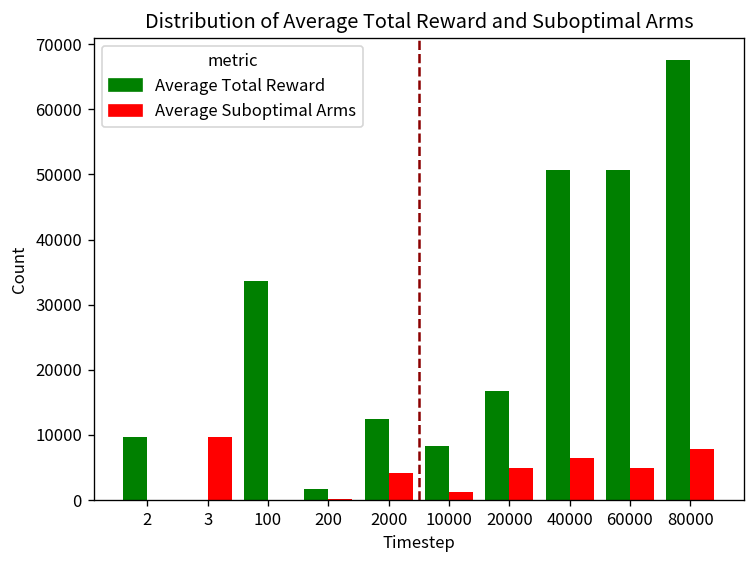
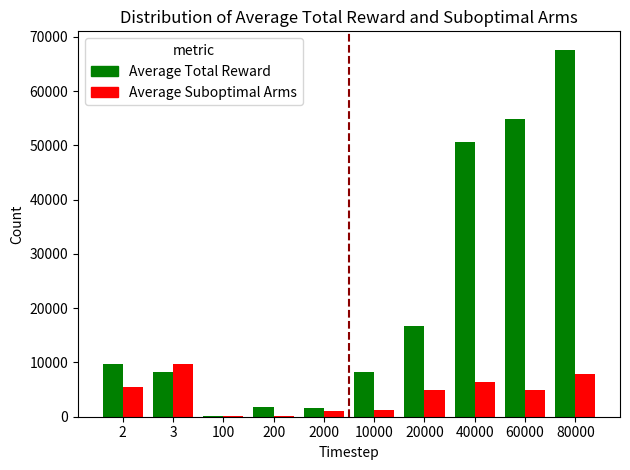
Average Suboptimal Arms, 2: 0 -> 6000
Average Total Reward, 3: 0 -> 8000
Average Total Reward, 100: 34000 -> 0
Average Total Reward, 2000: 12000 -> 2000
Average Suboptimal Arms, 2000: 4000 -> 1000
Average Total Reward, 60000: 51000 -> 55000
